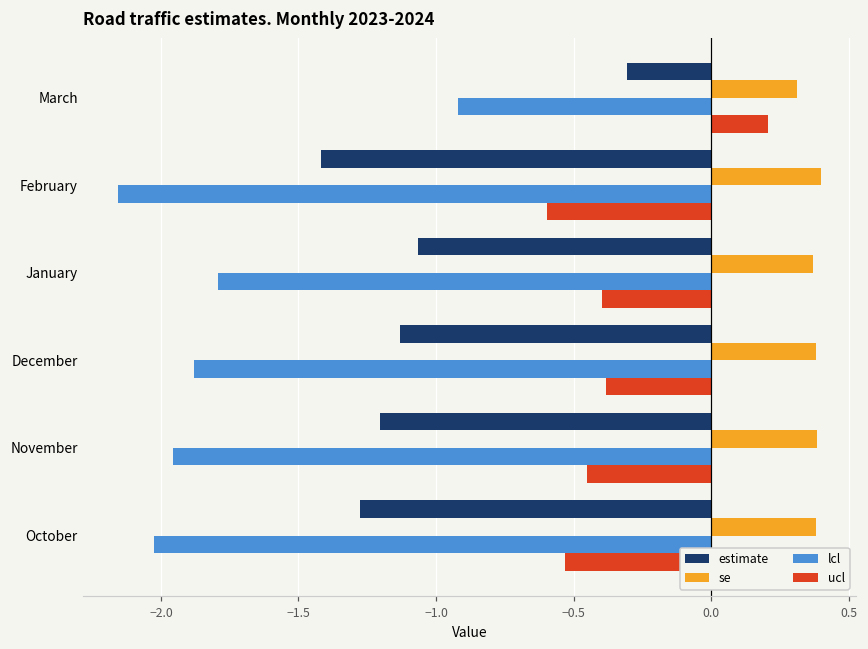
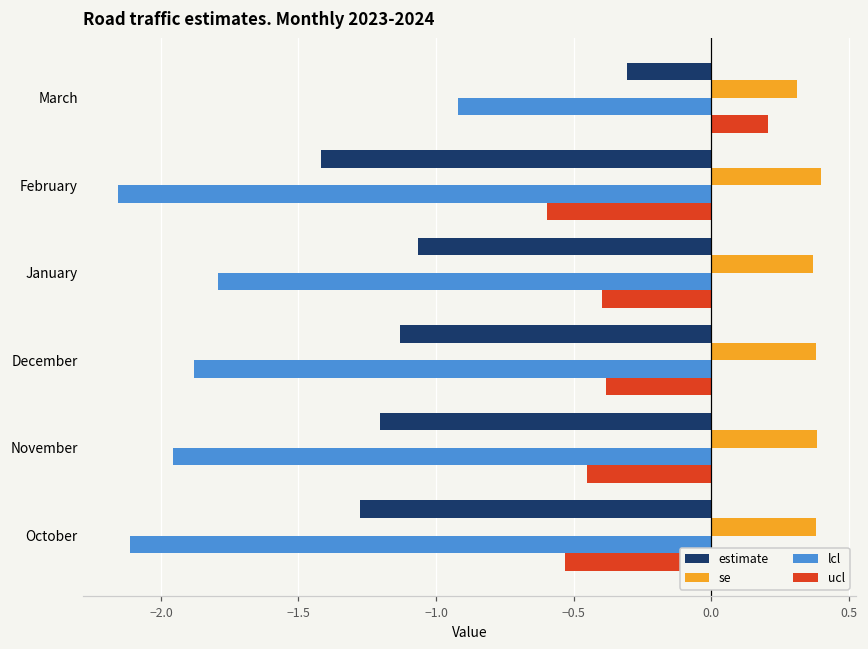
lcl, October: -2.02 -> -2.11
